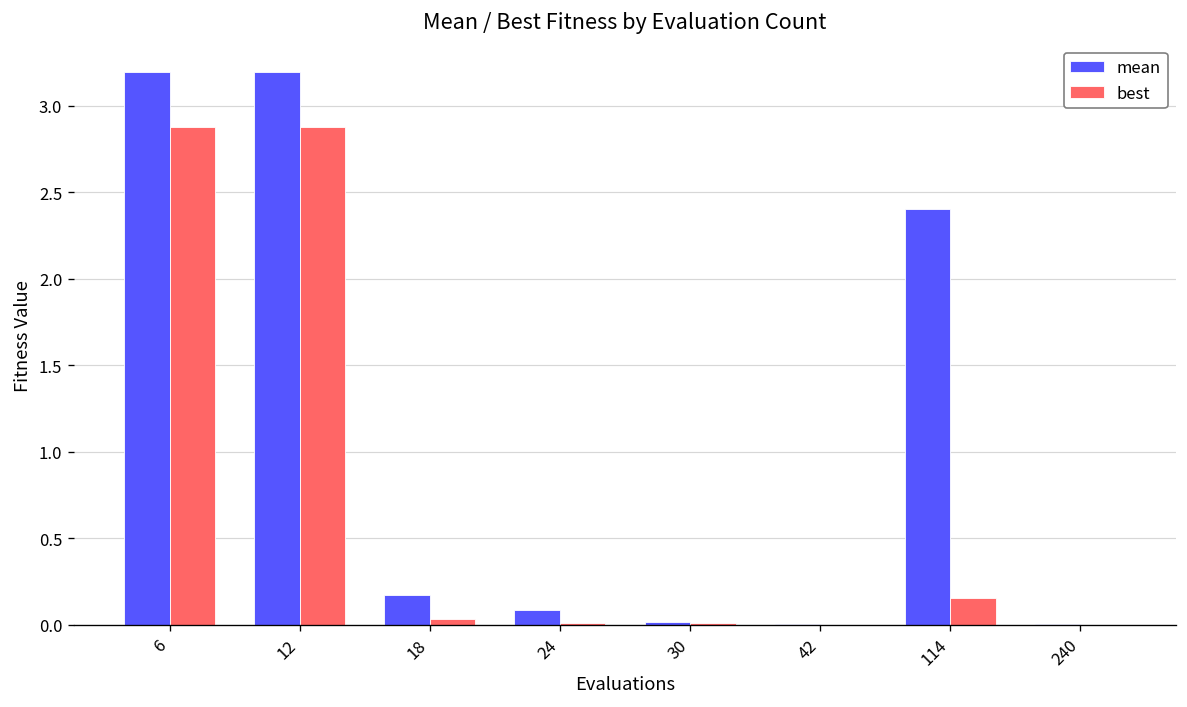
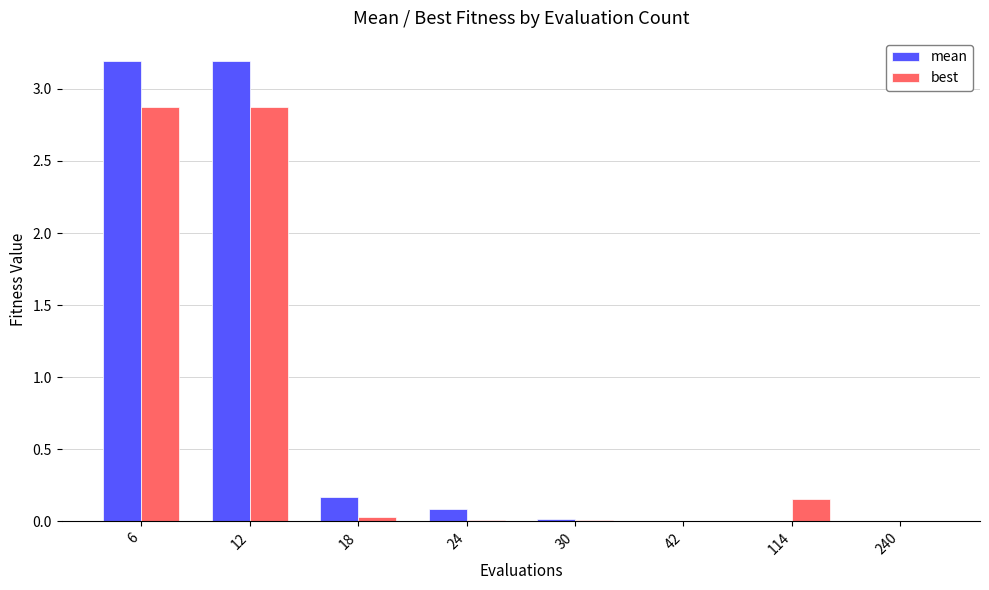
mean, 114: 2.40 -> 0.00
